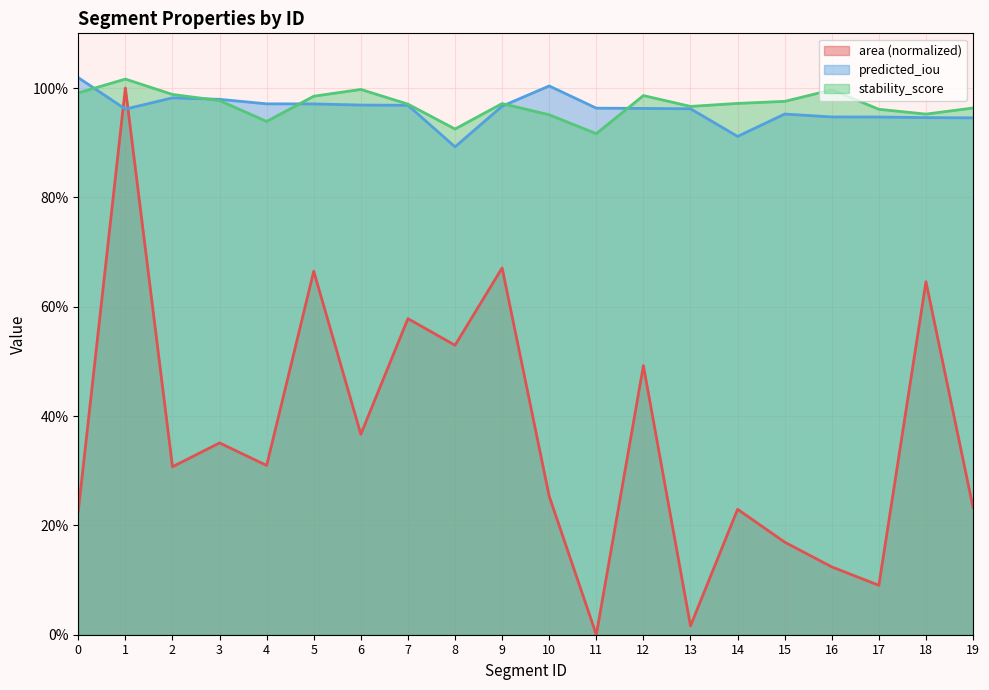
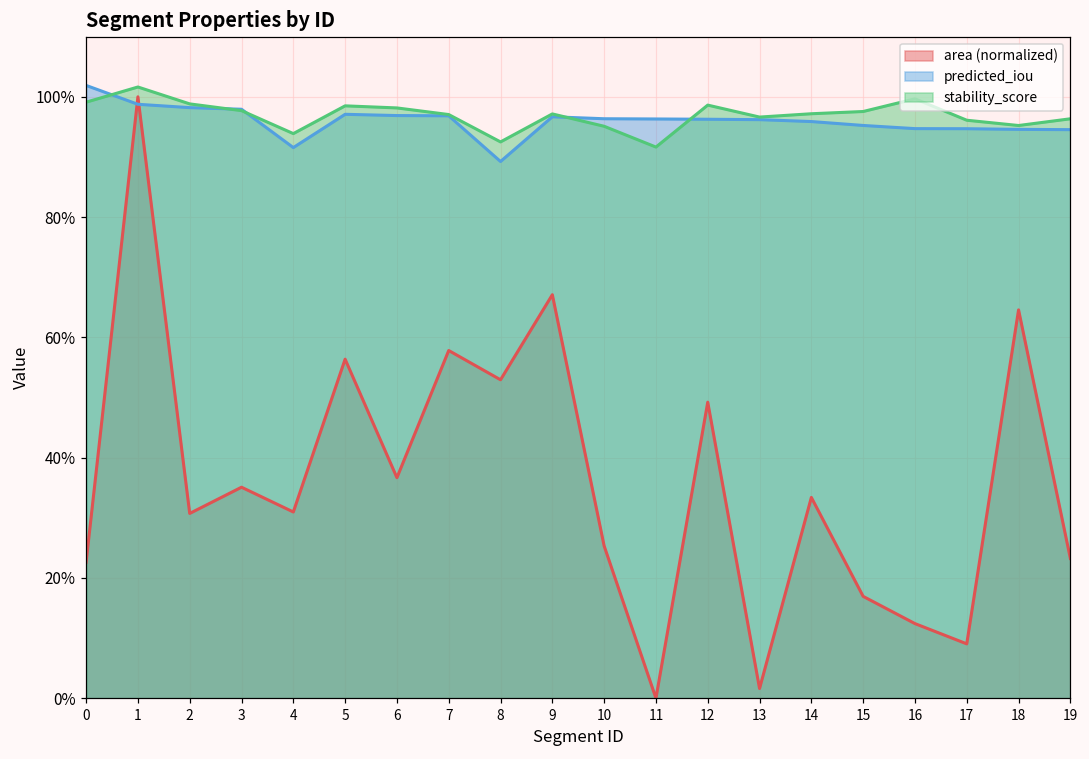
predicted_iou, 1: 96% -> 99%
predicted_iou, 4: 97% -> 92%
area (normalized), 5: 66% -> 56%
stability_score, 6: 100% -> 98%
predicted_iou, 10: 100% -> 96%
area (normalized), 14: 23% -> 33%
predicted_iou, 14: 91% -> 96%
